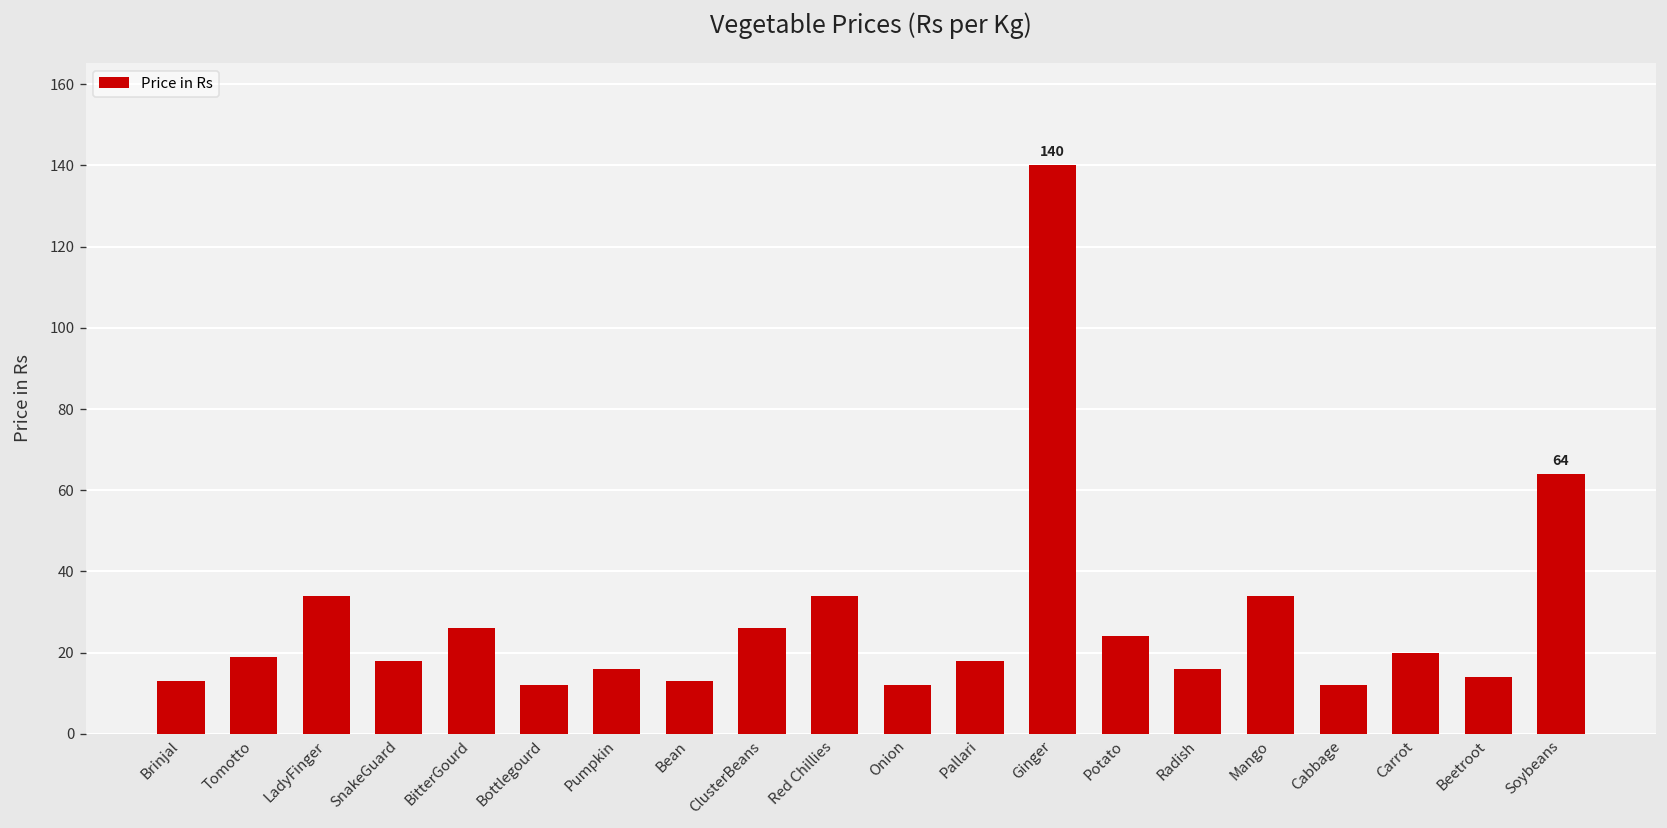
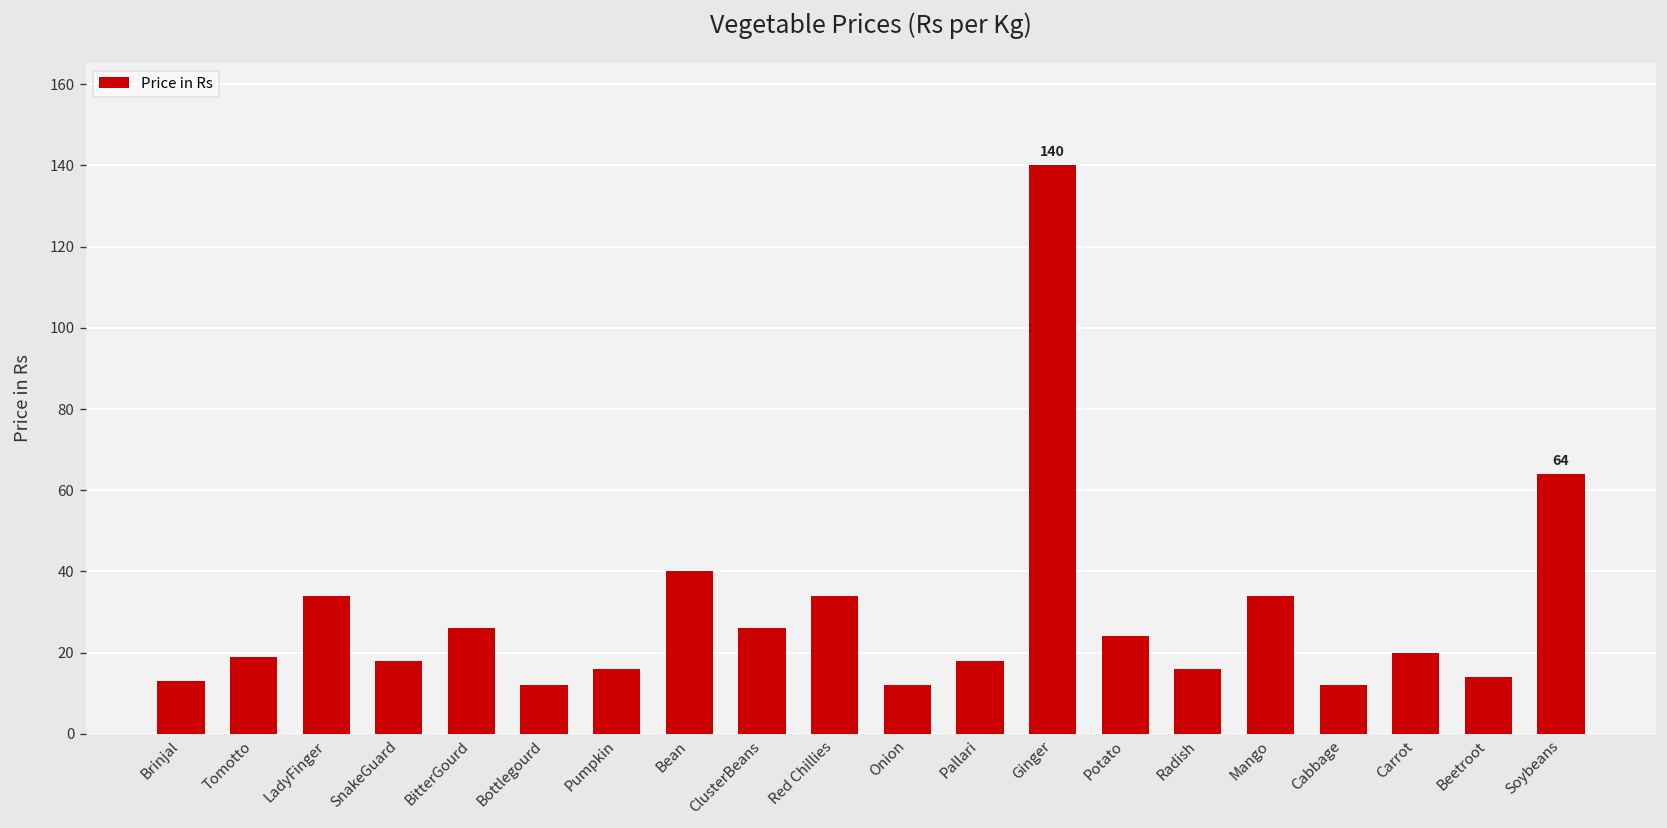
Bean: 13 -> 40
